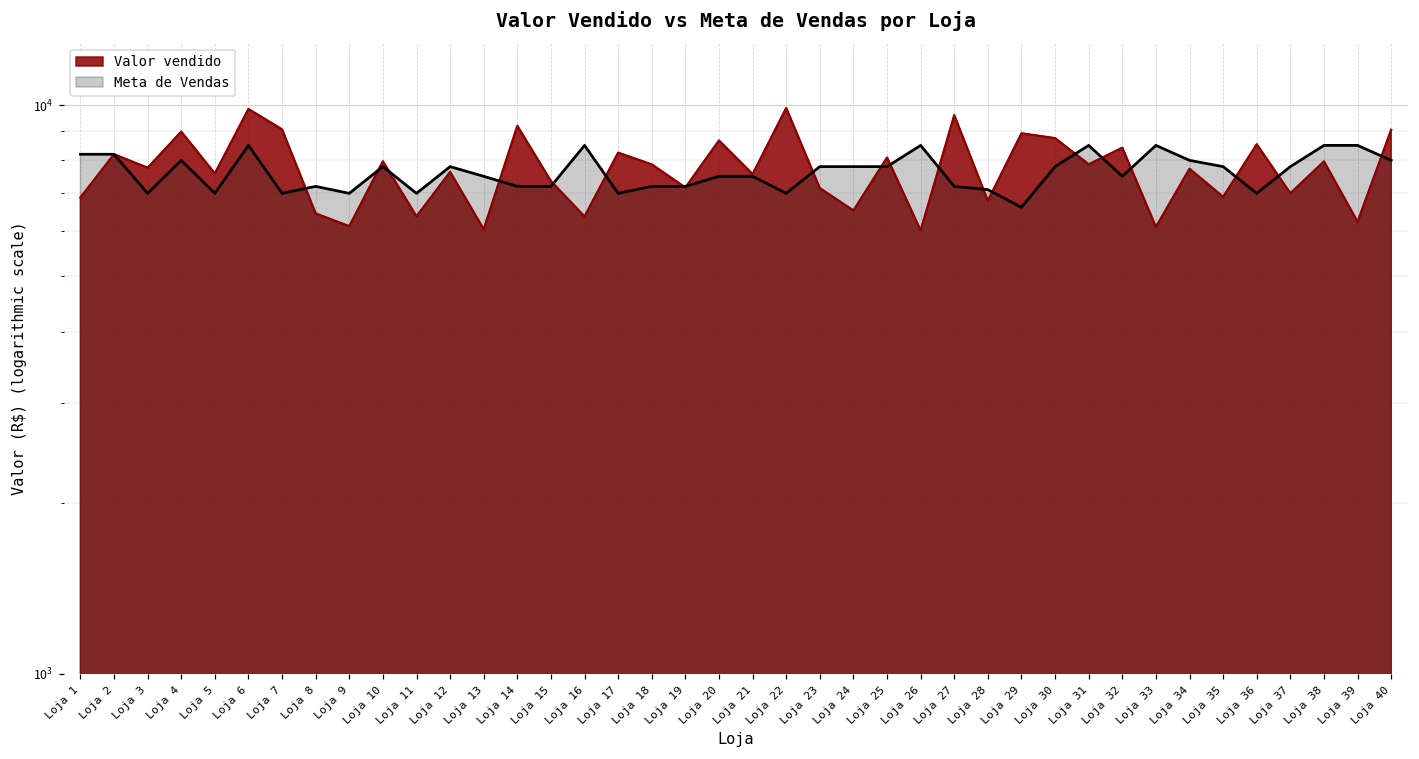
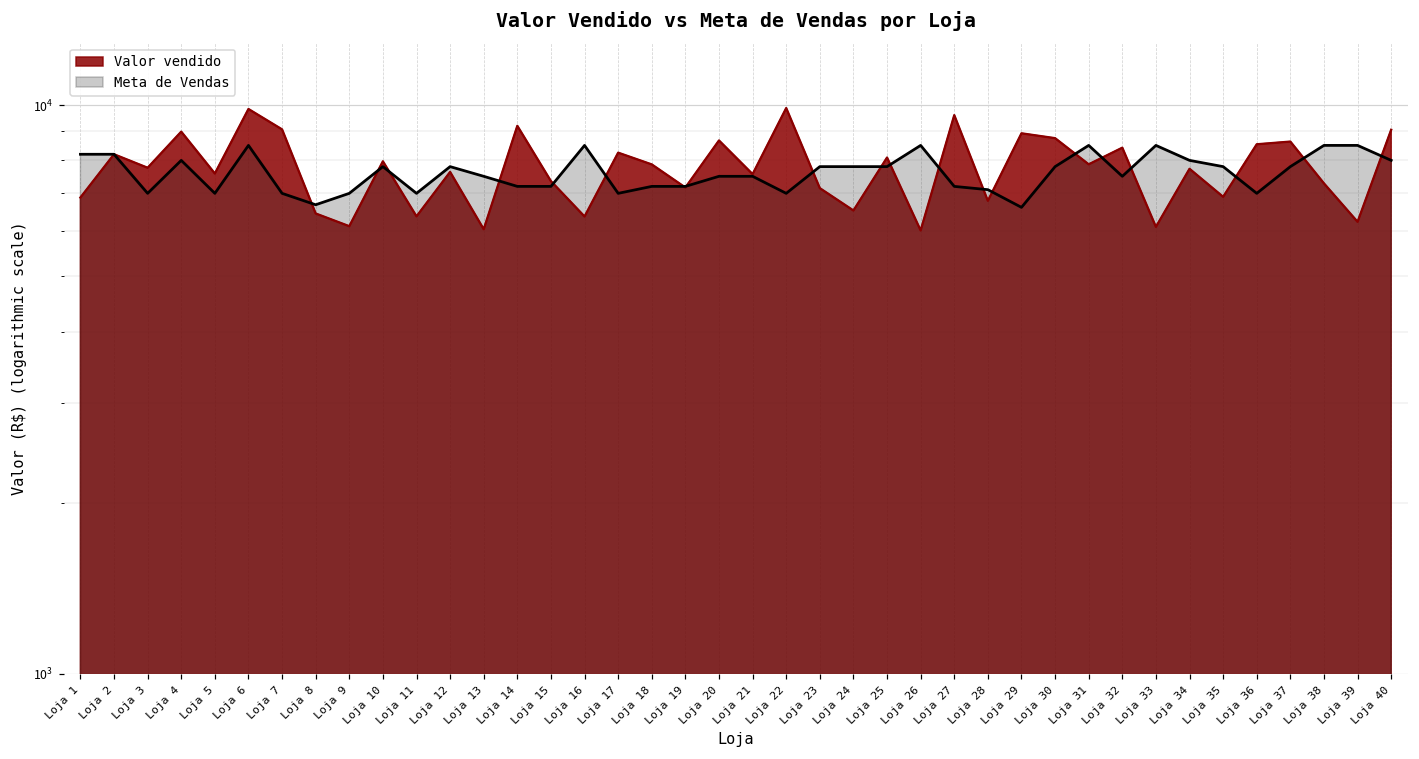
Meta de Vendas, Loja 8: 7200 -> 6700
Valor vendido, Loja 37: 7000 -> 8600
Valor vendido, Loja 38: 8000 -> 7300
